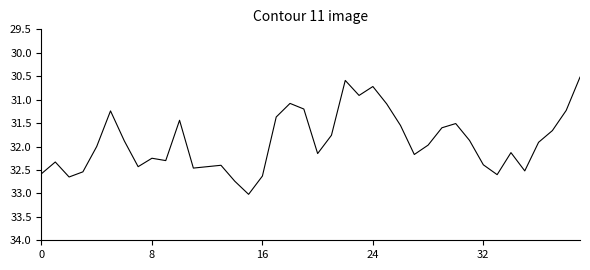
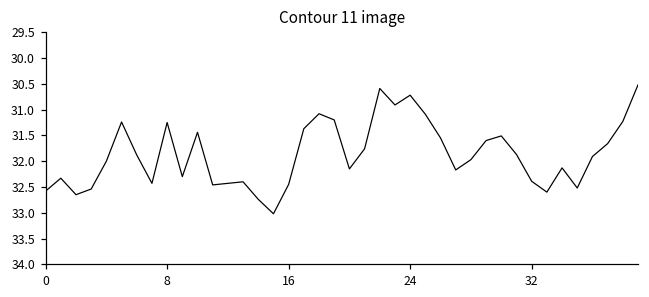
8: 32.3 -> 31.3
16: 32.6 -> 32.5
